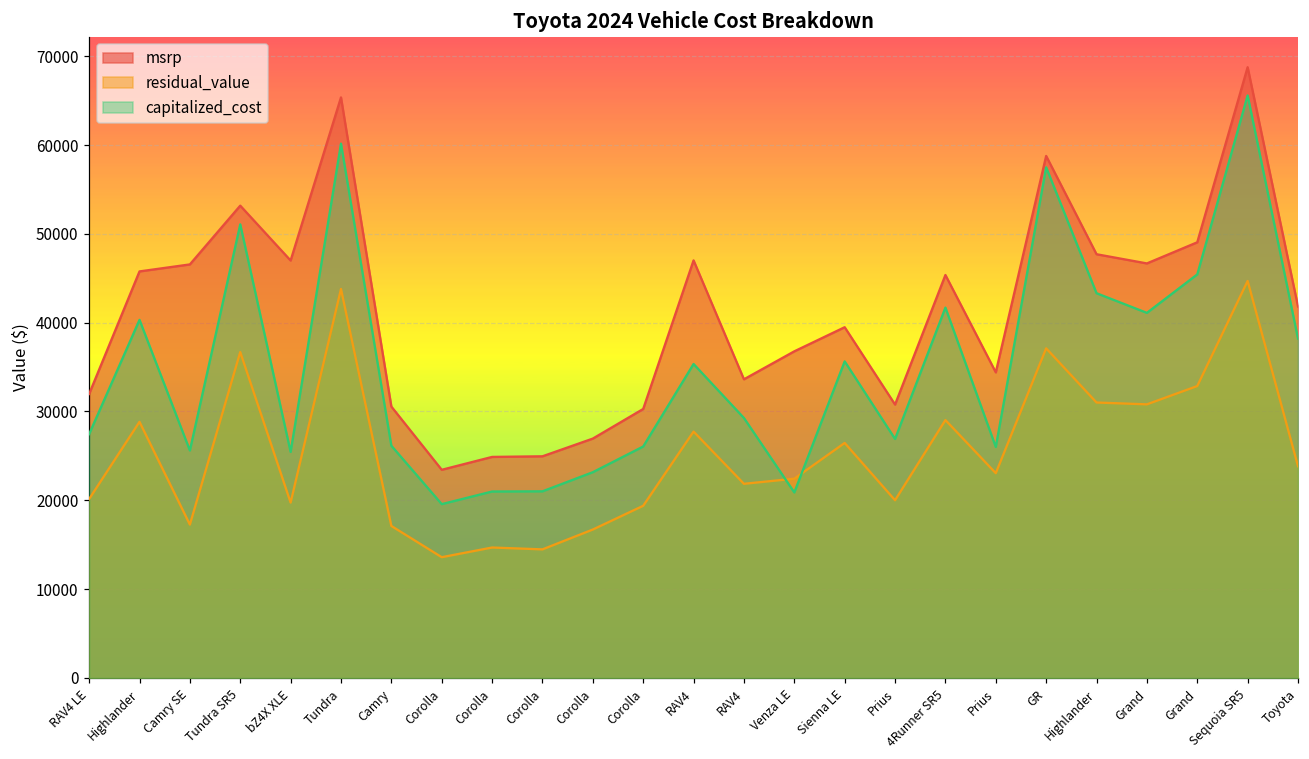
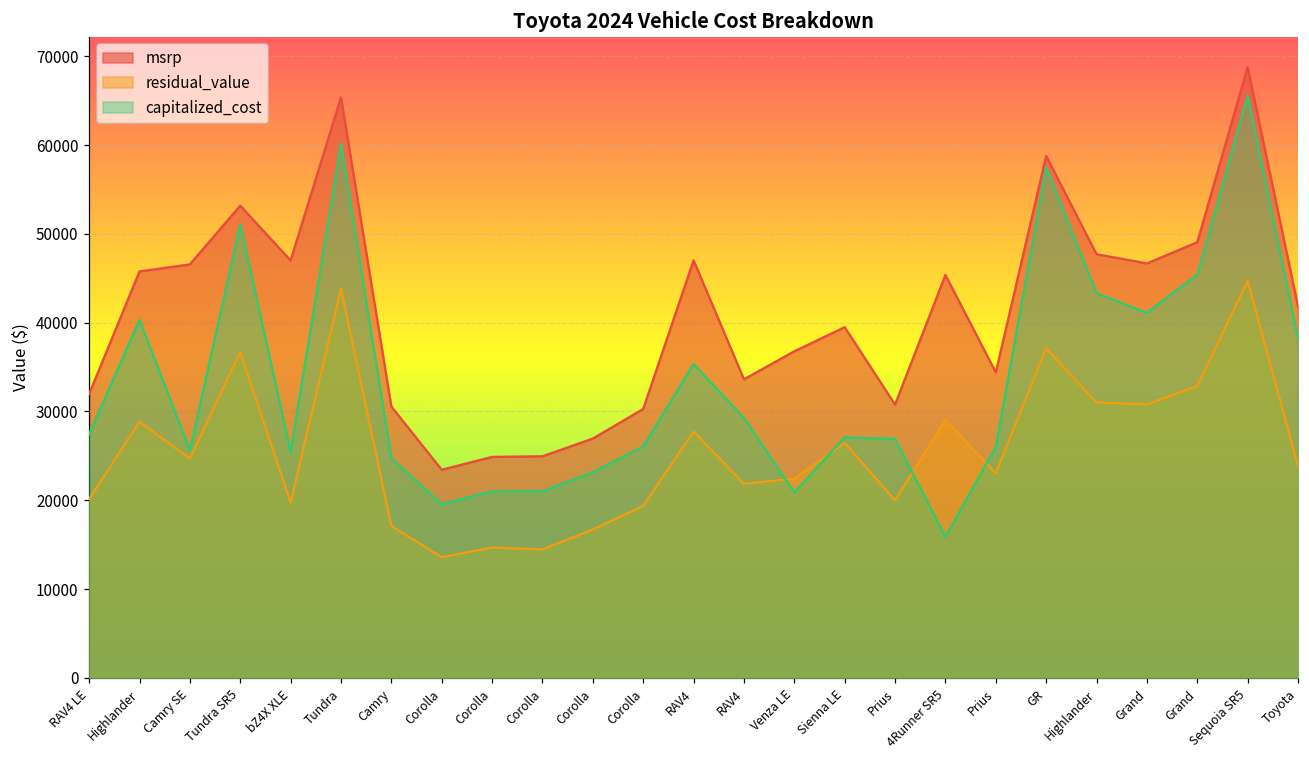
residual_value, Camry SE: 17000 -> 25000
capitalized_cost, Camry: 26000 -> 25000
capitalized_cost, Sienna LE: 36000 -> 27000
capitalized_cost, 4Runner SR5: 42000 -> 16000
